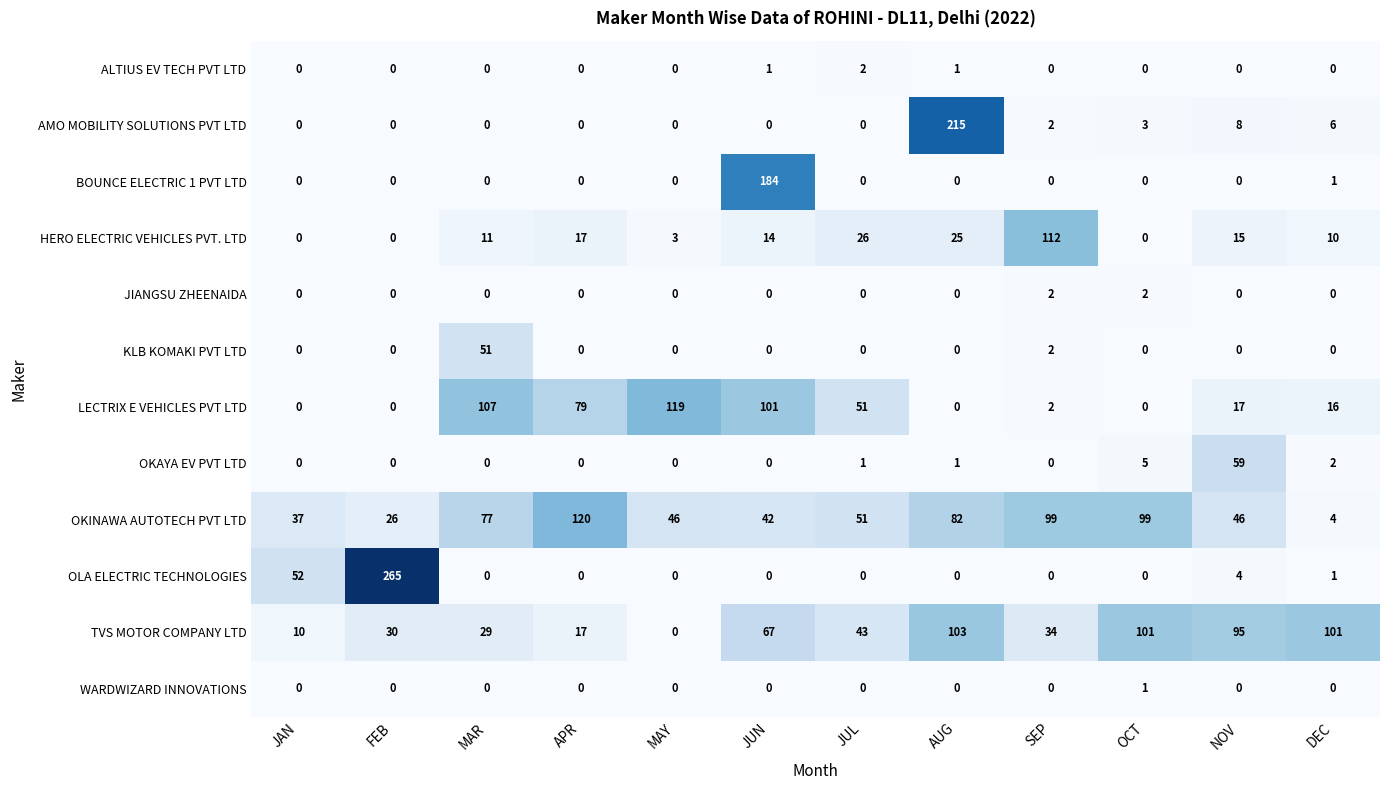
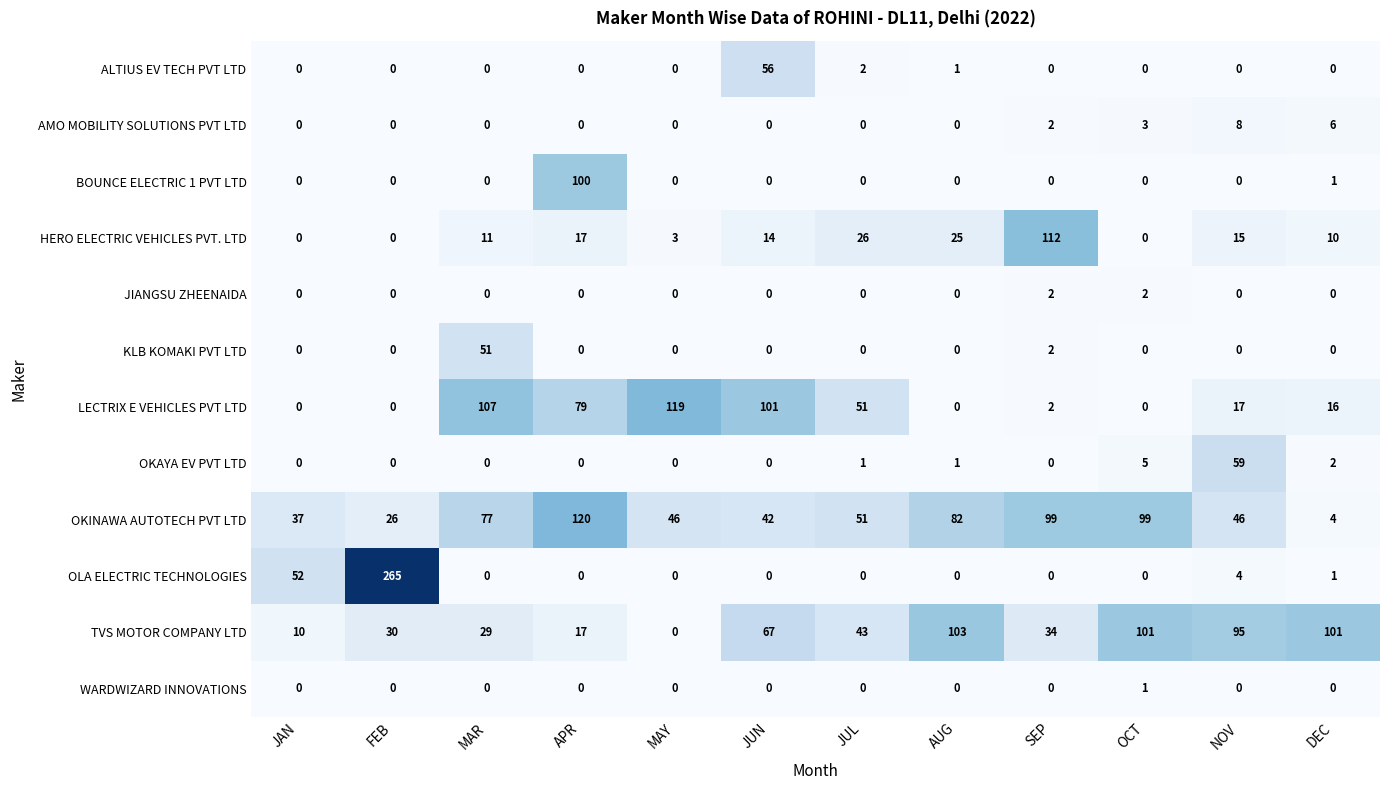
ALTIUS EV TECH PVT LTD, JUN: 1 -> 56
AMO MOBILITY SOLUTIONS PVT LTD, AUG: 215 -> 0
BOUNCE ELECTRIC 1 PVT LTD, APR: 0 -> 100
BOUNCE ELECTRIC 1 PVT LTD, JUN: 184 -> 0
